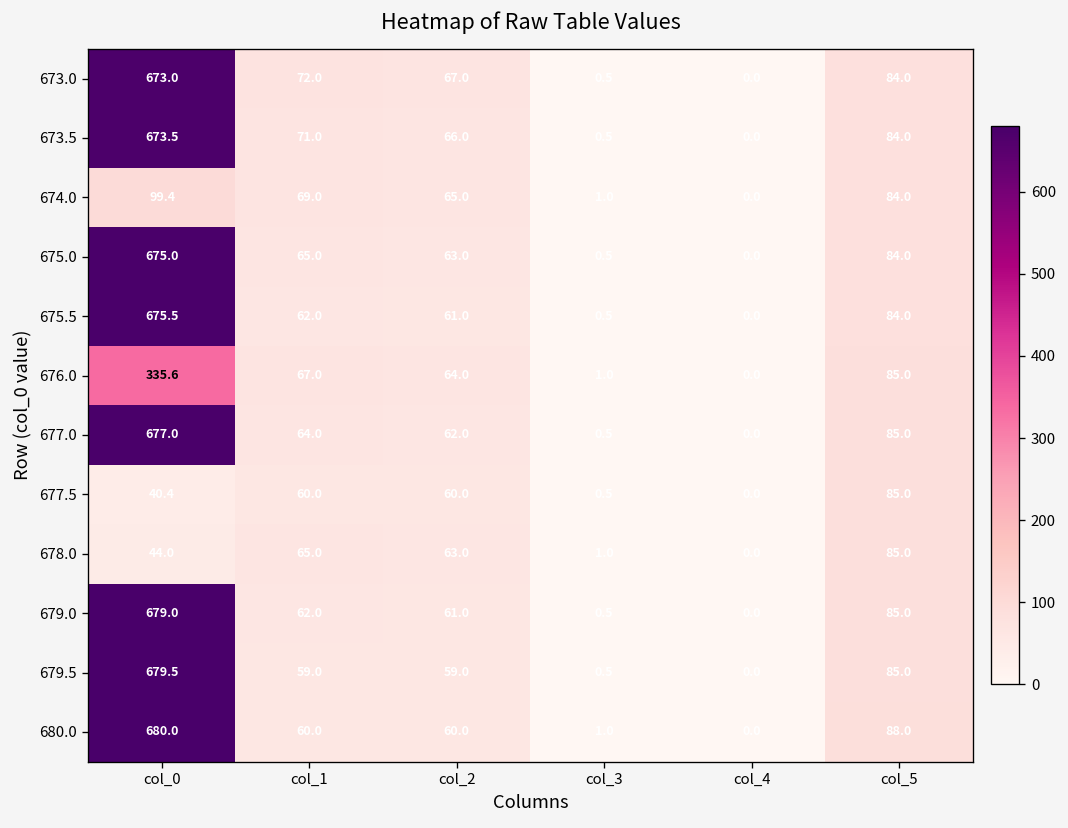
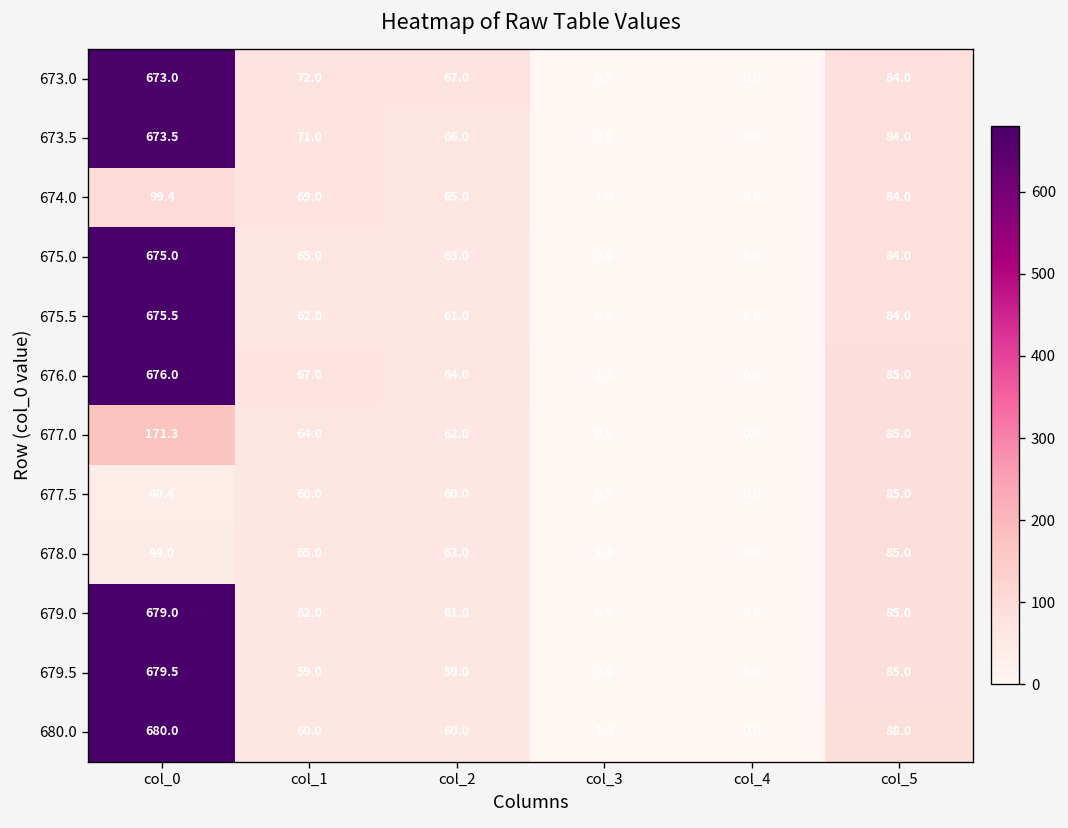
676.0, col_0: 335.6 -> 676.0
677.0, col_0: 677.0 -> 171.3
